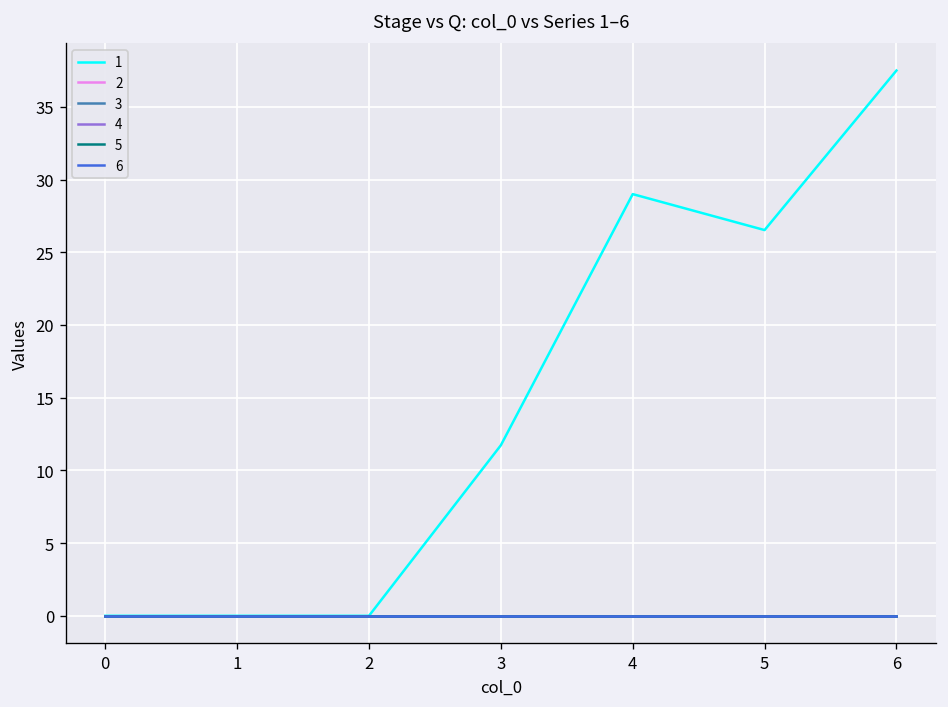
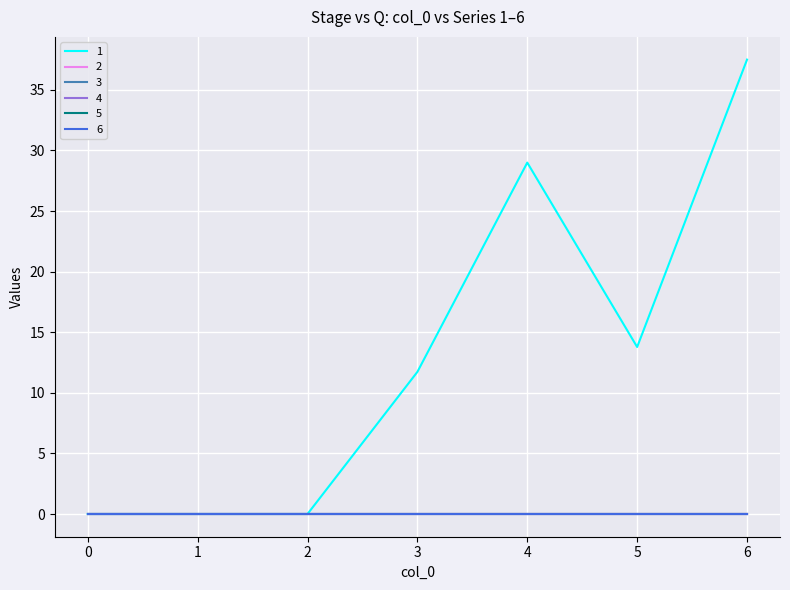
1, 5: 26.5 -> 13.8
